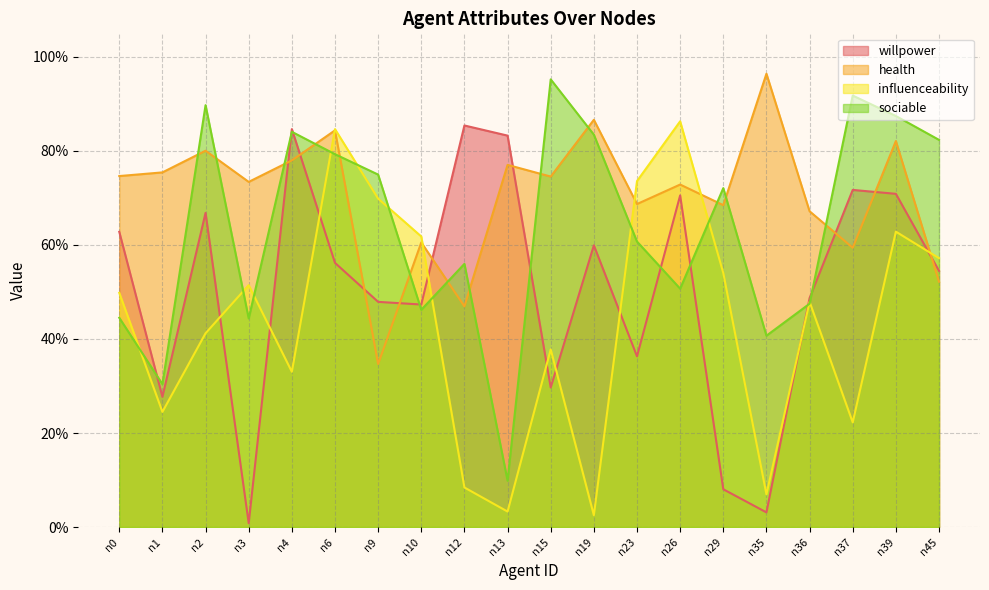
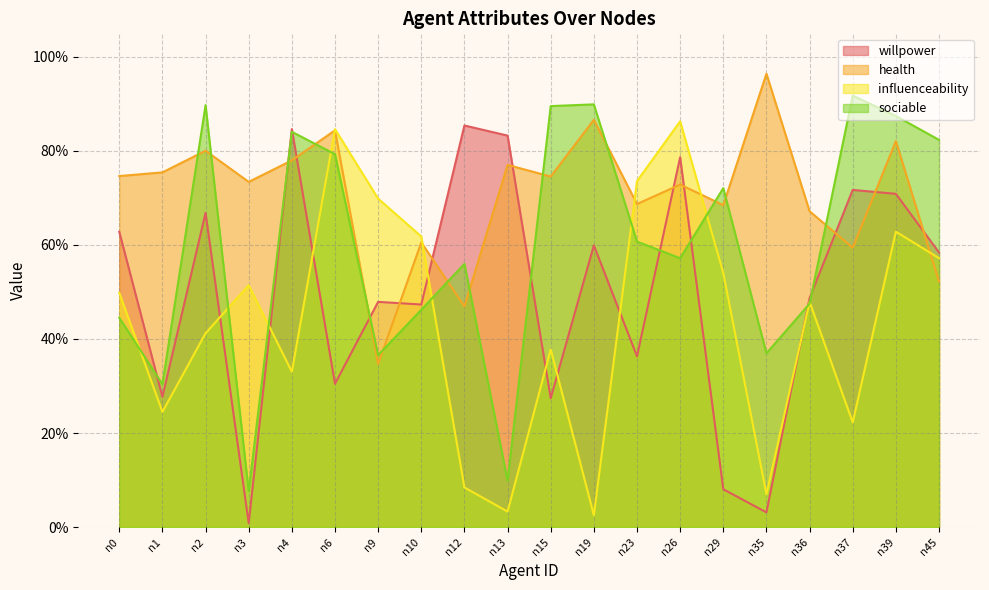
sociable, n3: 44% -> 8%
willpower, n6: 56% -> 30%
sociable, n9: 75% -> 37%
willpower, n15: 30% -> 27%
sociable, n15: 95% -> 90%
sociable, n19: 83% -> 90%
willpower, n26: 71% -> 79%
sociable, n26: 51% -> 57%
sociable, n35: 41% -> 37%
willpower, n45: 54% -> 58%
